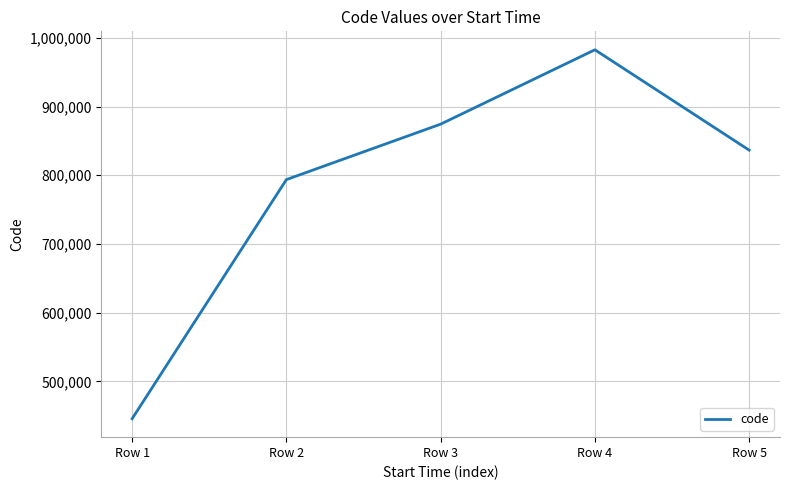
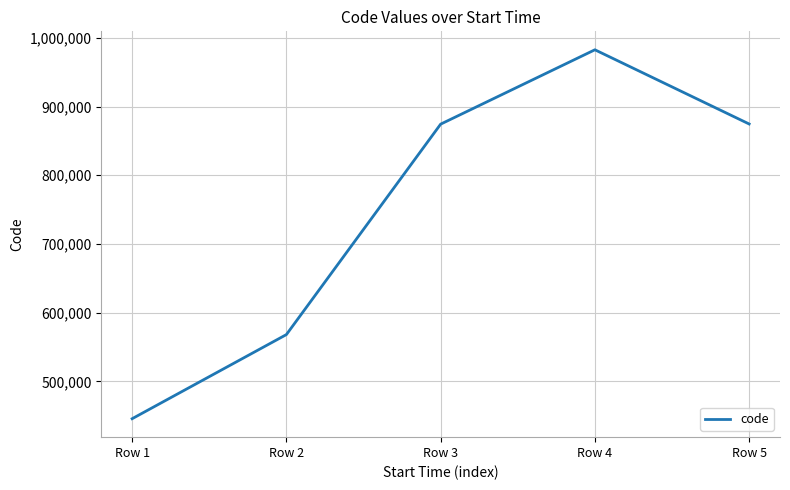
Row 2: 790,000 -> 570,000
Row 5: 840,000 -> 870,000
